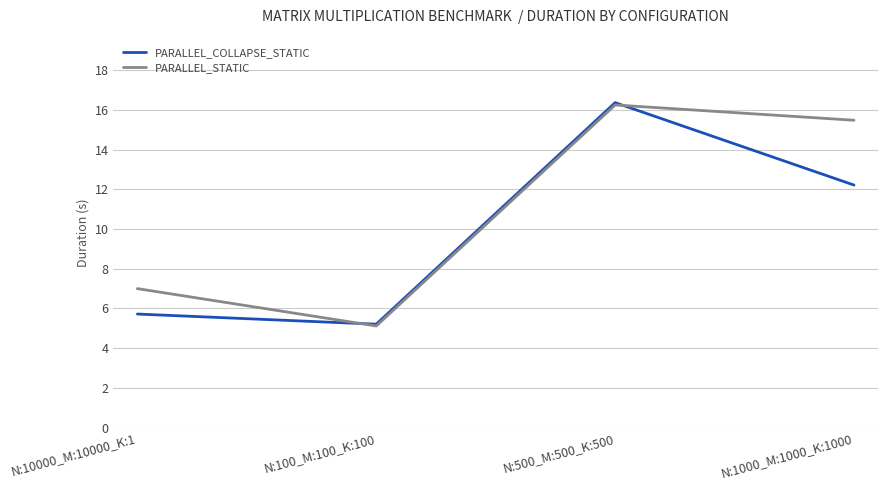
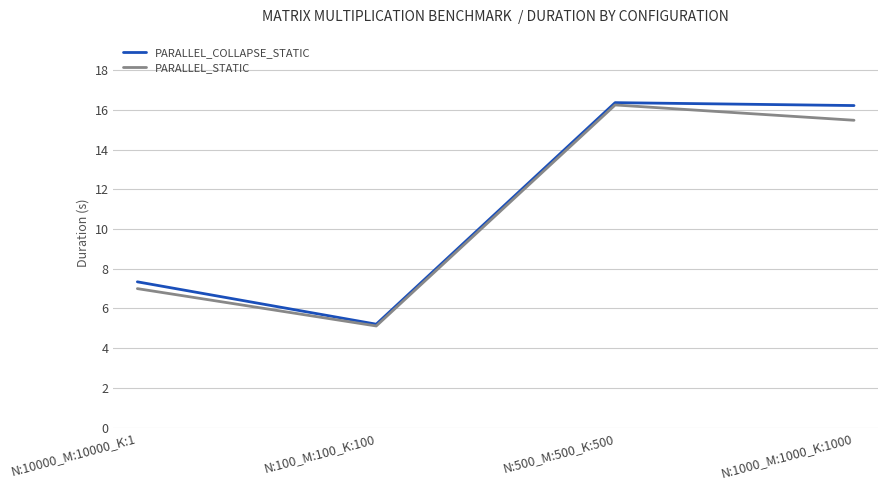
PARALLEL_COLLAPSE_STATIC, N:10000_M:10000_K:1: 5.7 -> 7.3
PARALLEL_COLLAPSE_STATIC, N:1000_M:1000_K:1000: 12.2 -> 16.2
